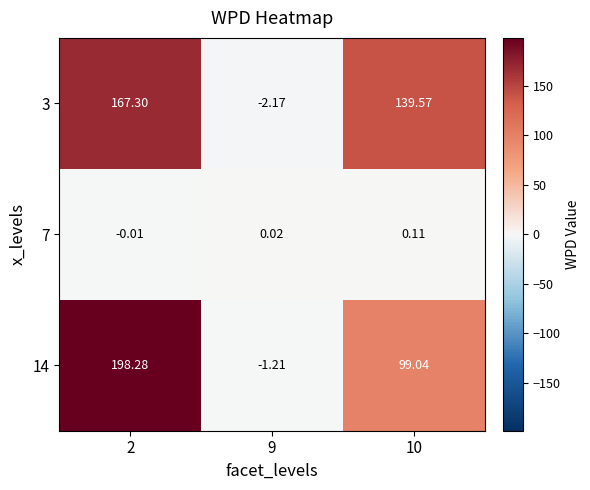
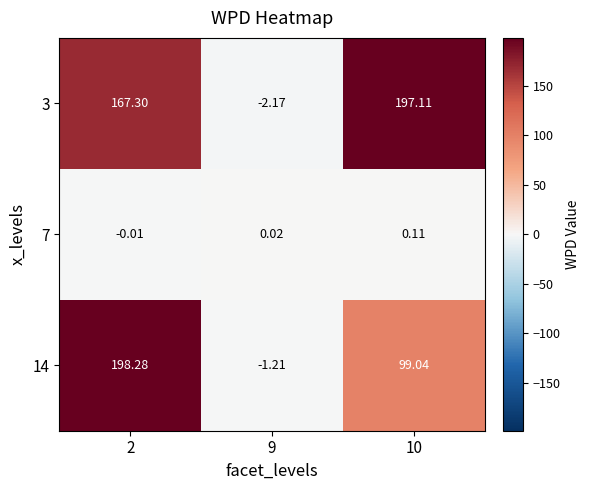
3, 10: 139.57 -> 197.11
